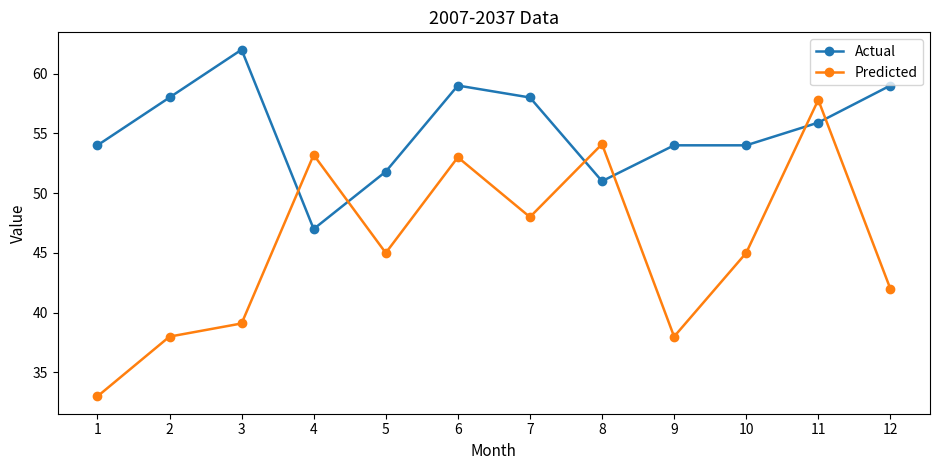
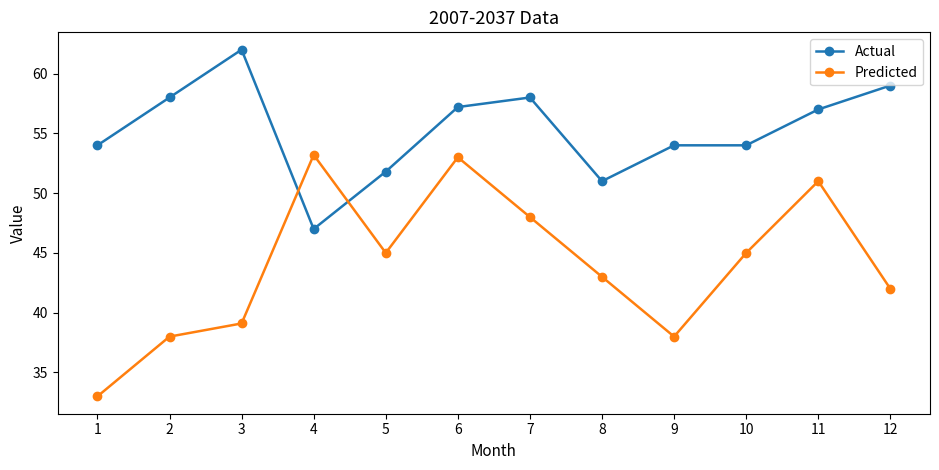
Actual, 6: 59.0 -> 57.2
Predicted, 8: 54.1 -> 43.0
Actual, 11: 55.9 -> 57.0
Predicted, 11: 57.8 -> 51.0
